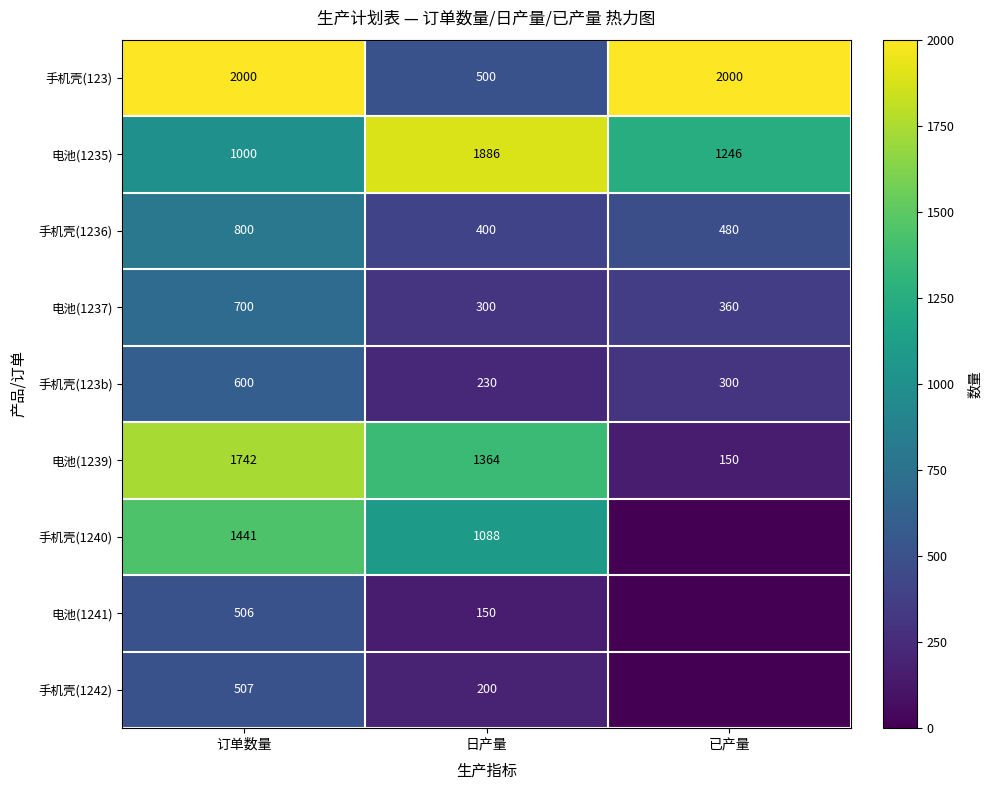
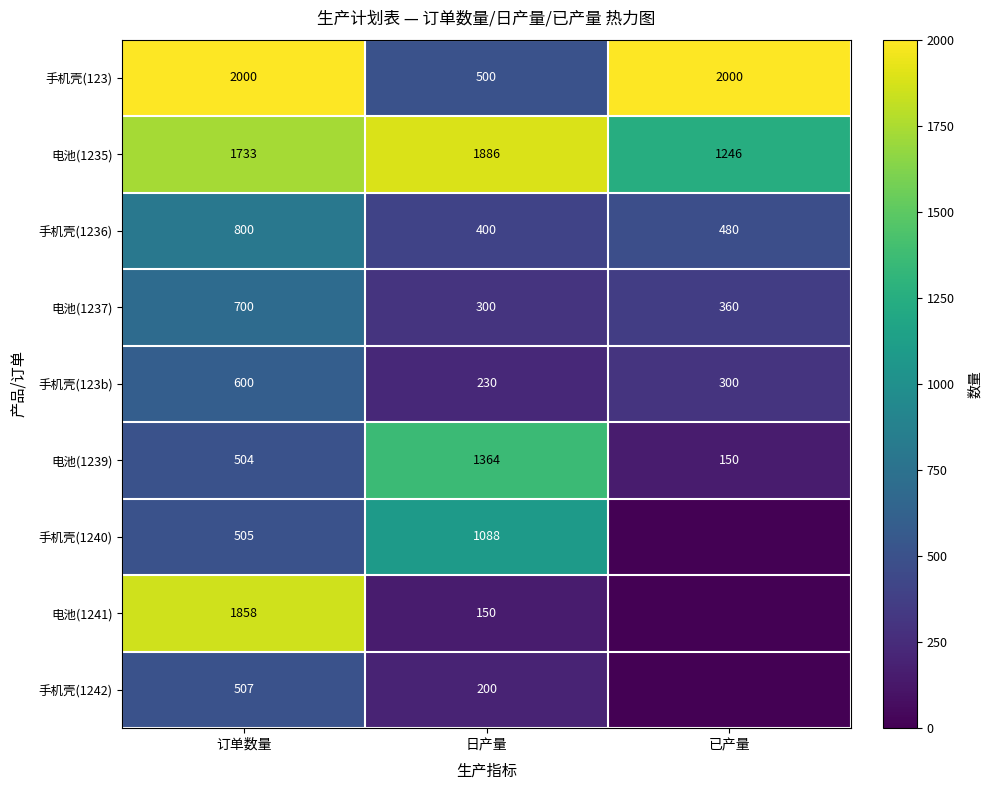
电池(1235), 订单数量: 1000 -> 1733
电池(1239), 订单数量: 1742 -> 504
手机壳(1240), 订单数量: 1441 -> 505
电池(1241), 订单数量: 506 -> 1858
